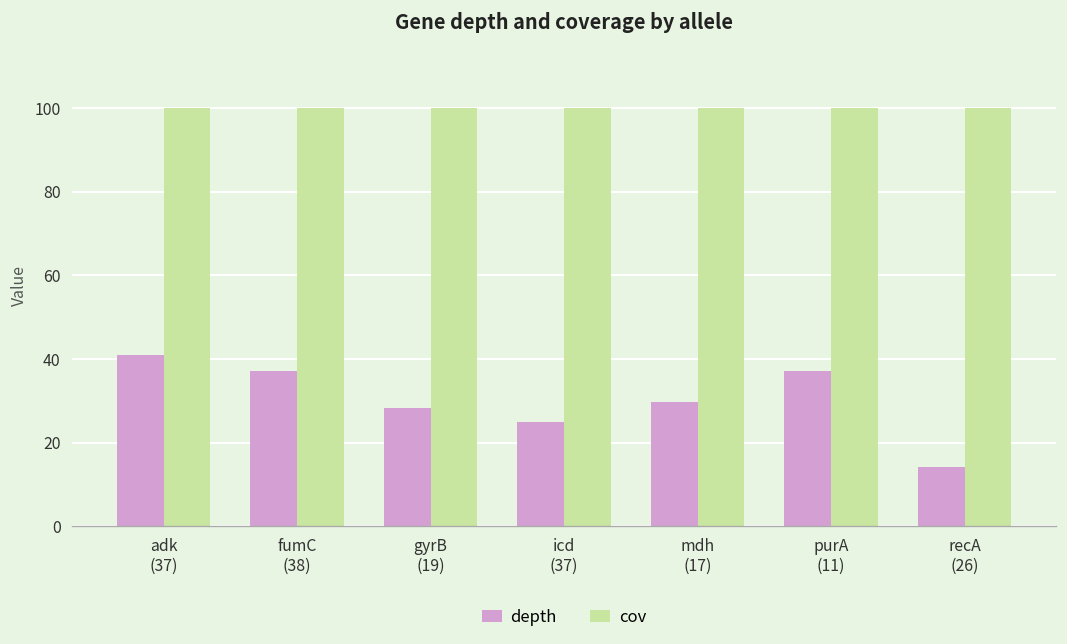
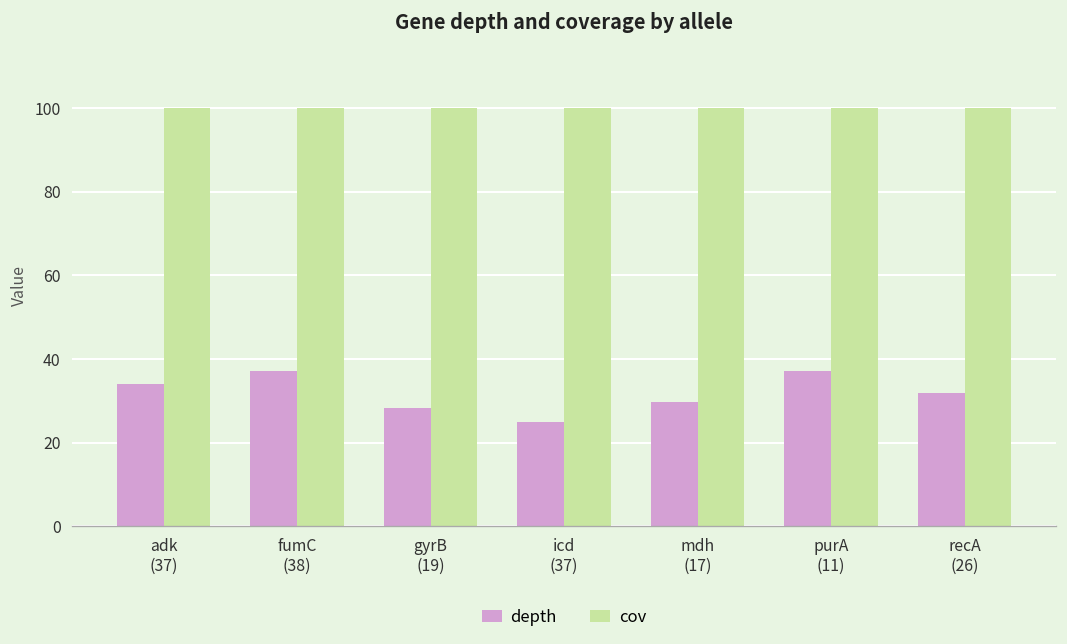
depth, adk (37): 41 -> 34
depth, recA (26): 14 -> 32
